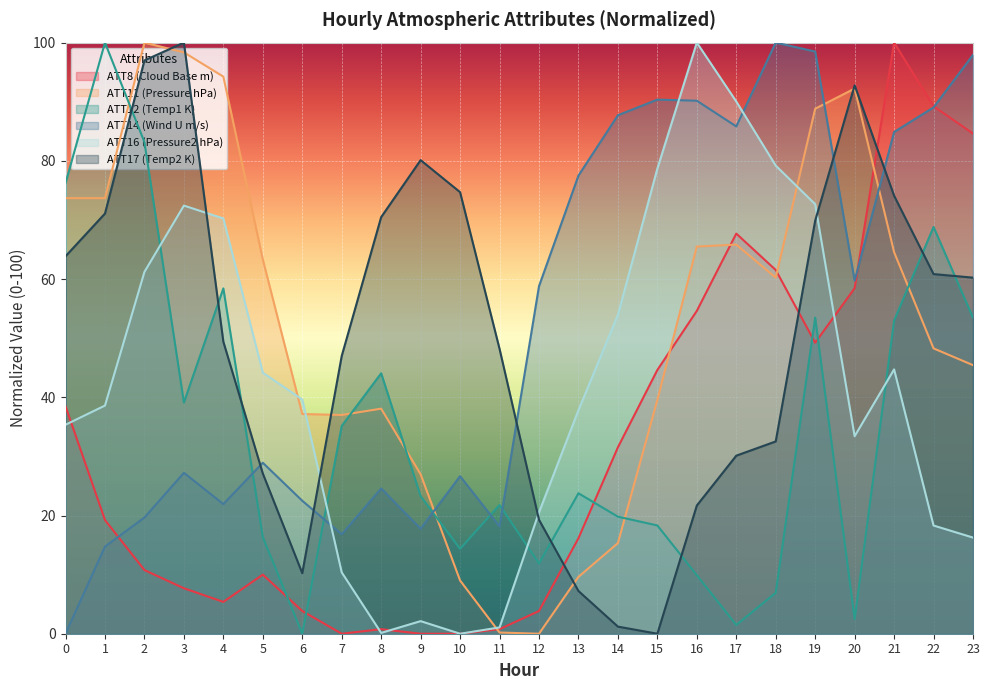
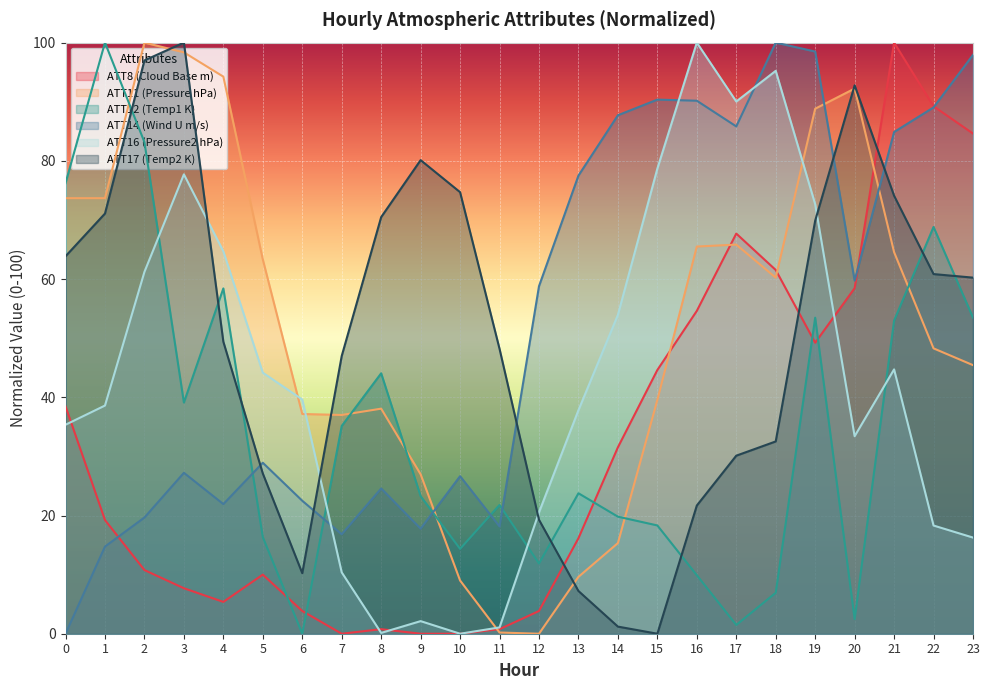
ATT16 (Pressure2 hPa), 3: 72 -> 78
ATT16 (Pressure2 hPa), 4: 70 -> 65
ATT16 (Pressure2 hPa), 18: 79 -> 95
